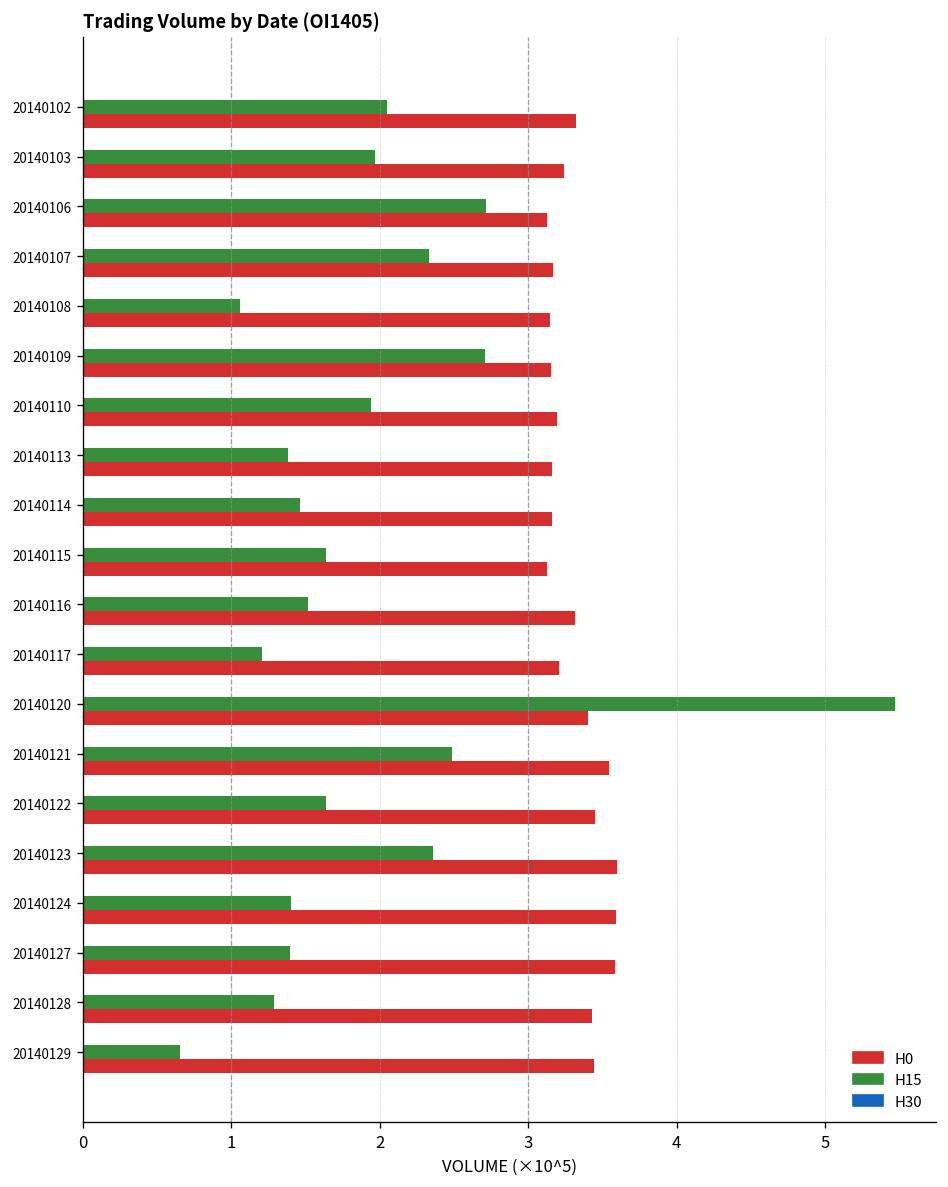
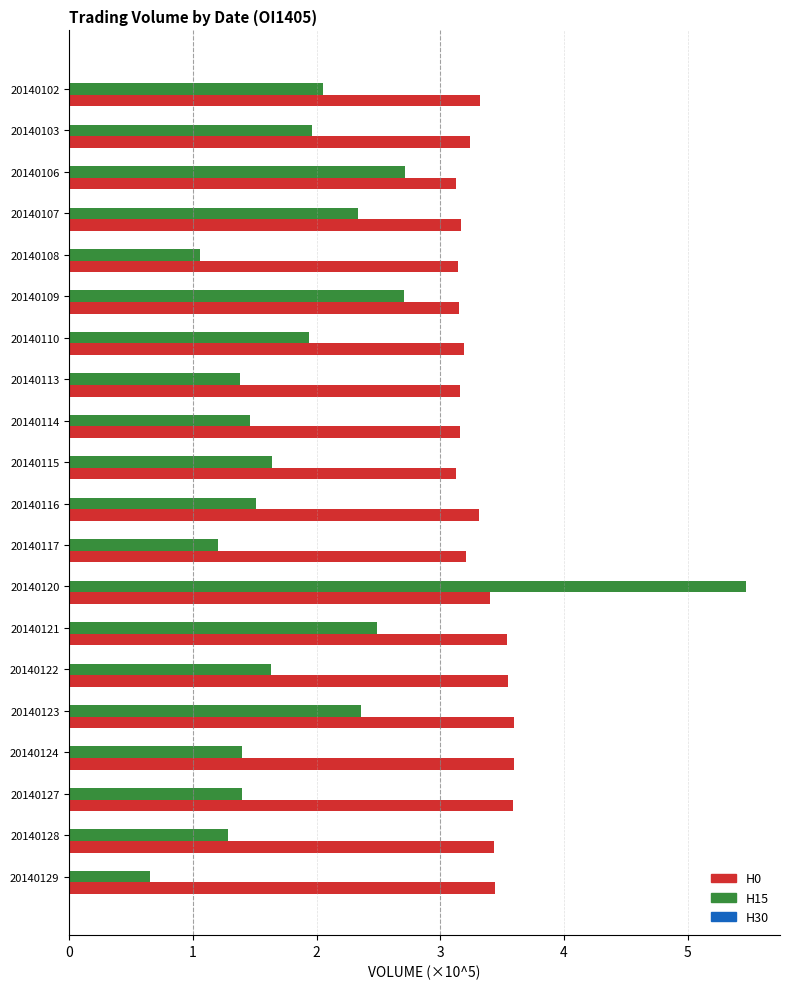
H0, 20140122: 3.45 -> 3.54
